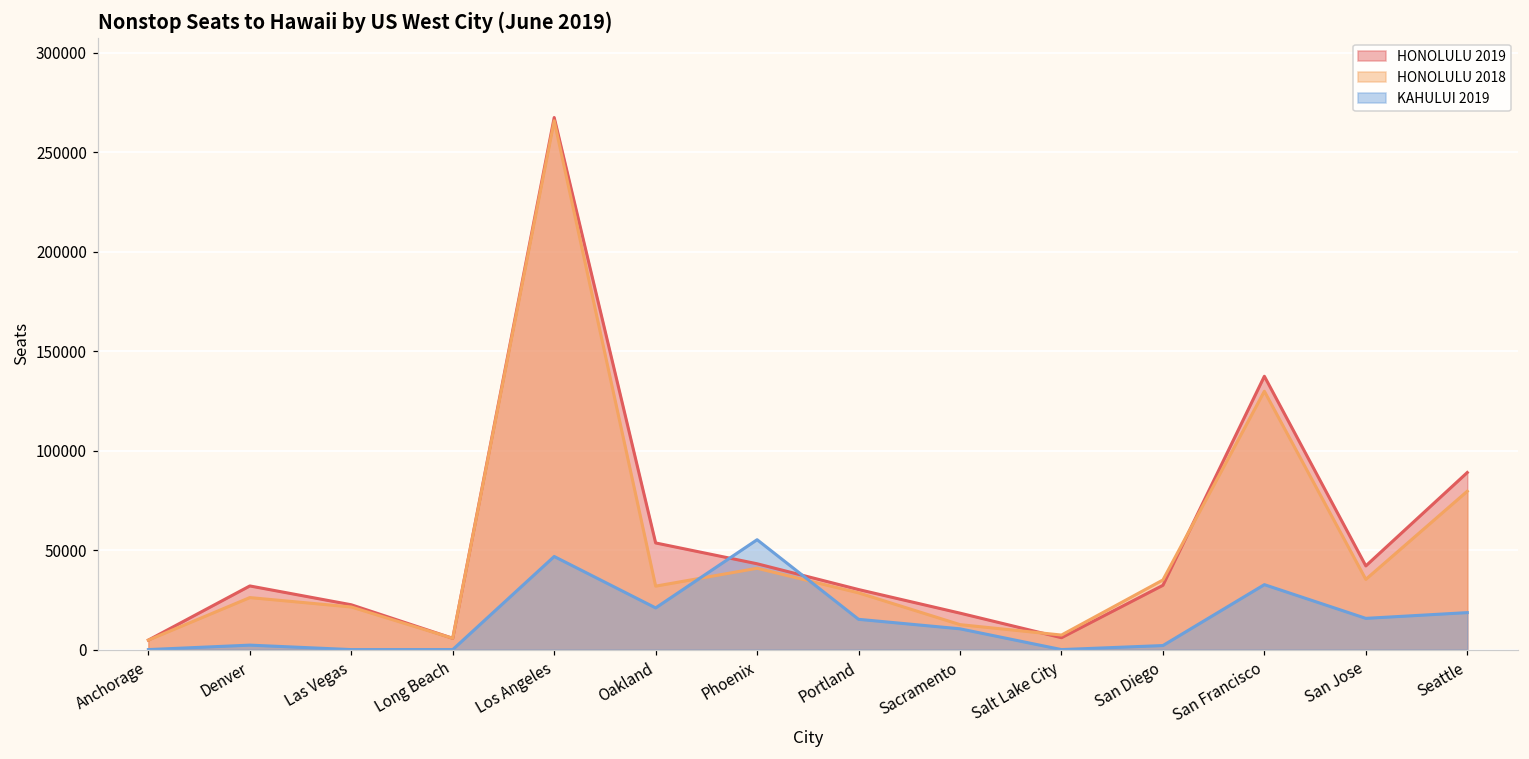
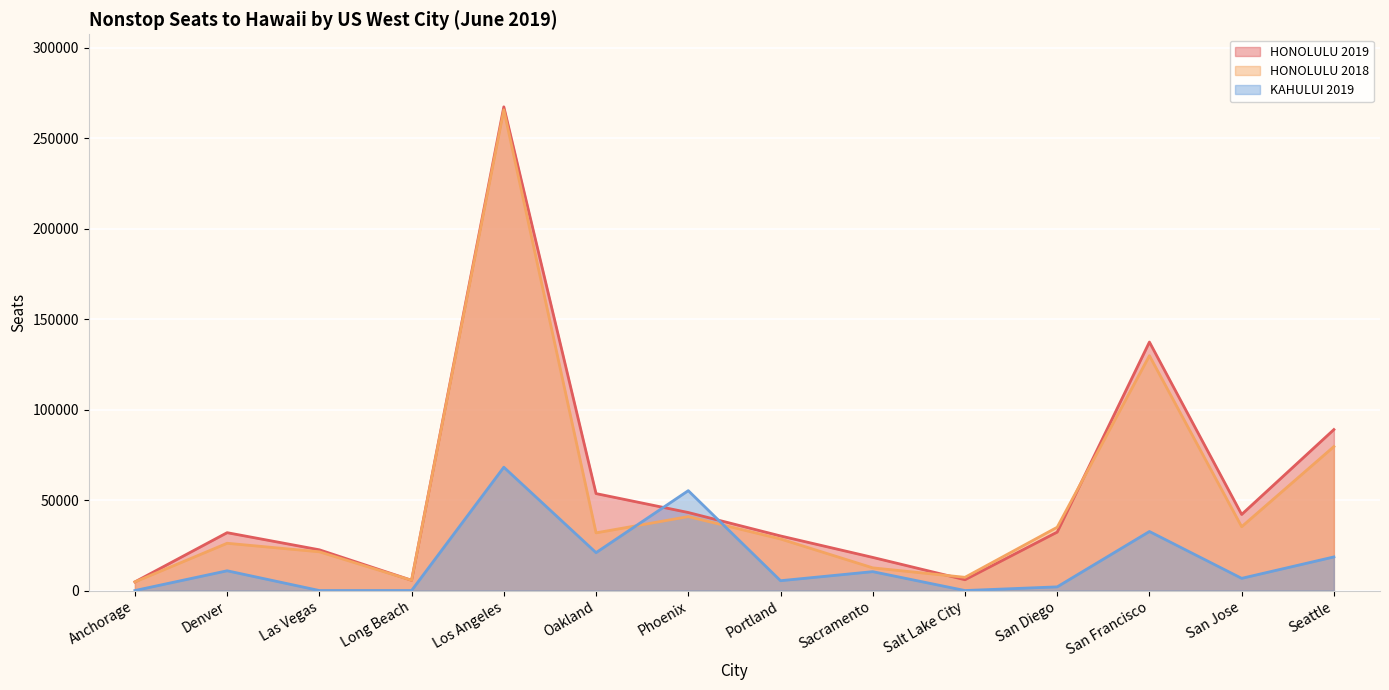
KAHULUI 2019, Denver: 2000 -> 11000
KAHULUI 2019, Los Angeles: 47000 -> 68000
KAHULUI 2019, Portland: 15000 -> 5000
KAHULUI 2019, San Jose: 16000 -> 7000
